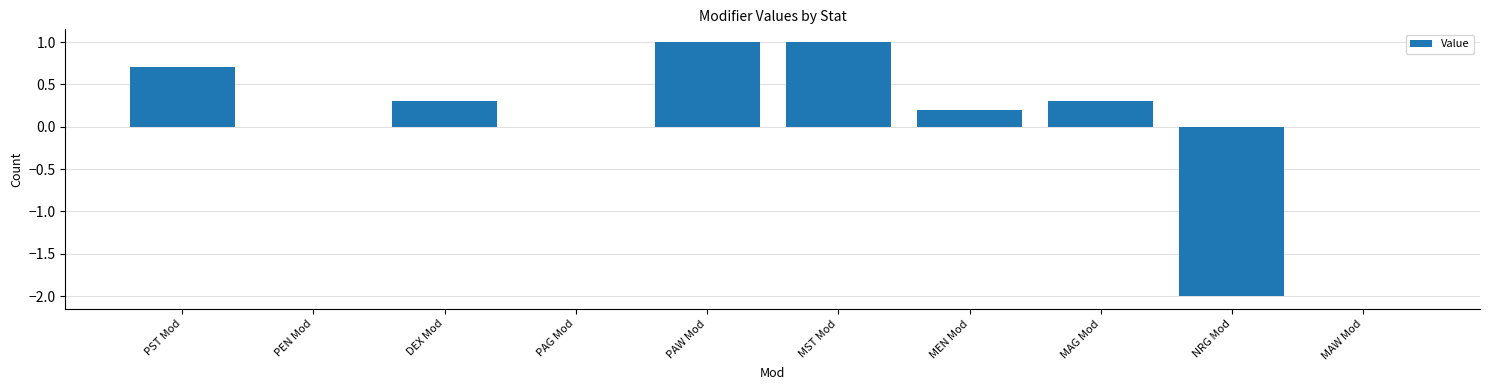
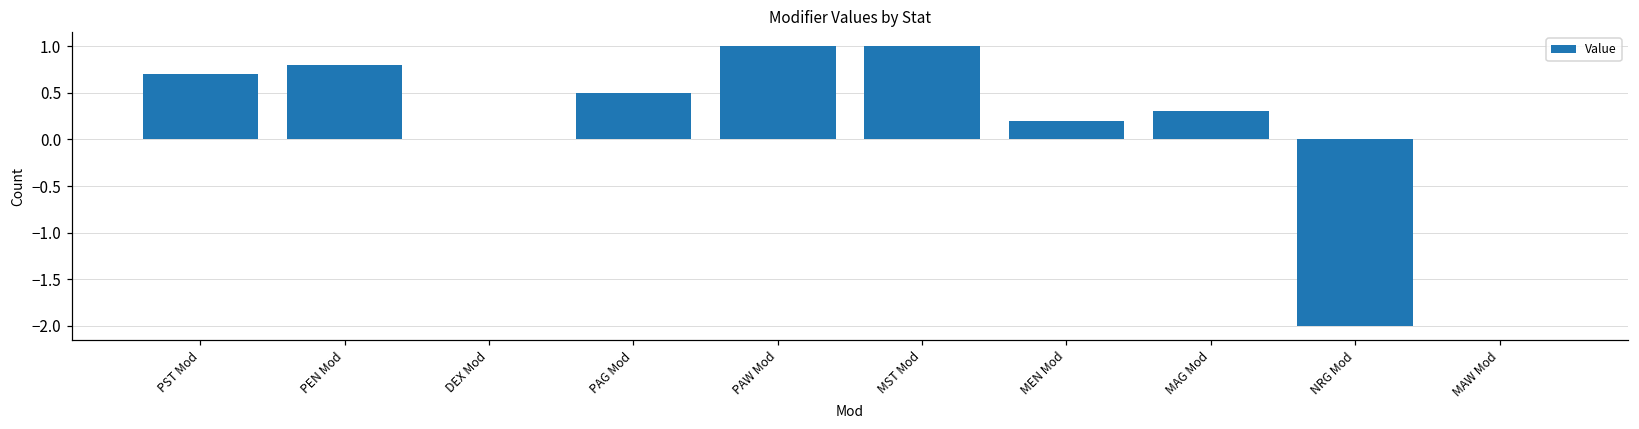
PEN Mod: 0.0 -> 0.8
DEX Mod: 0.3 -> 0.0
PAG Mod: 0.0 -> 0.5
